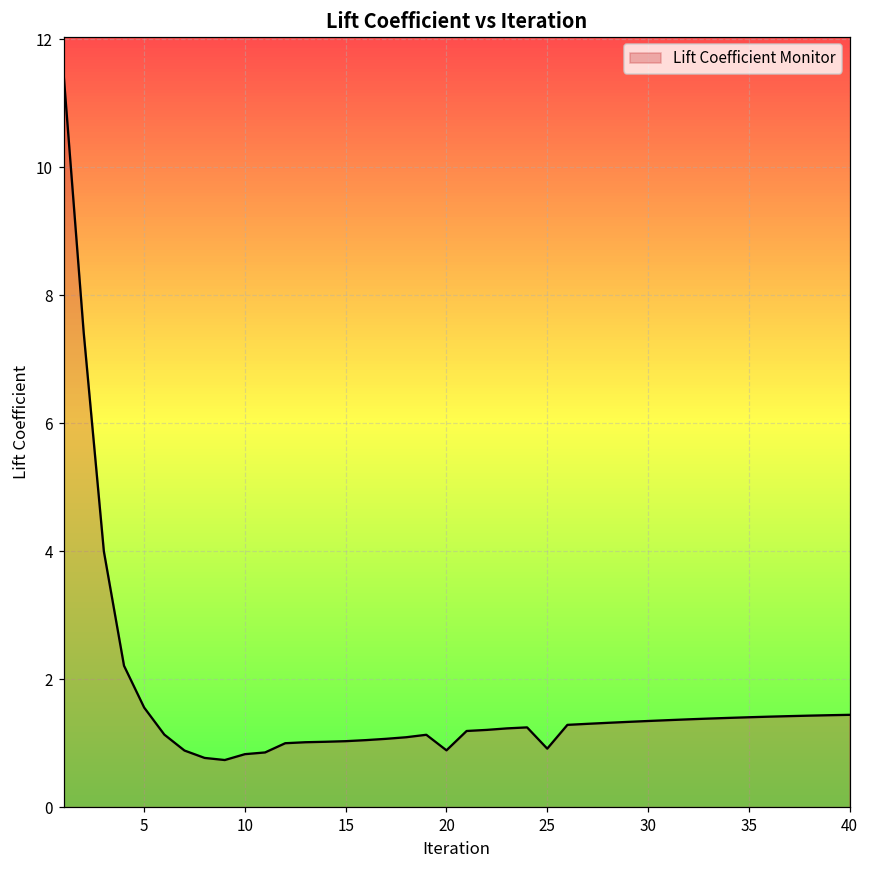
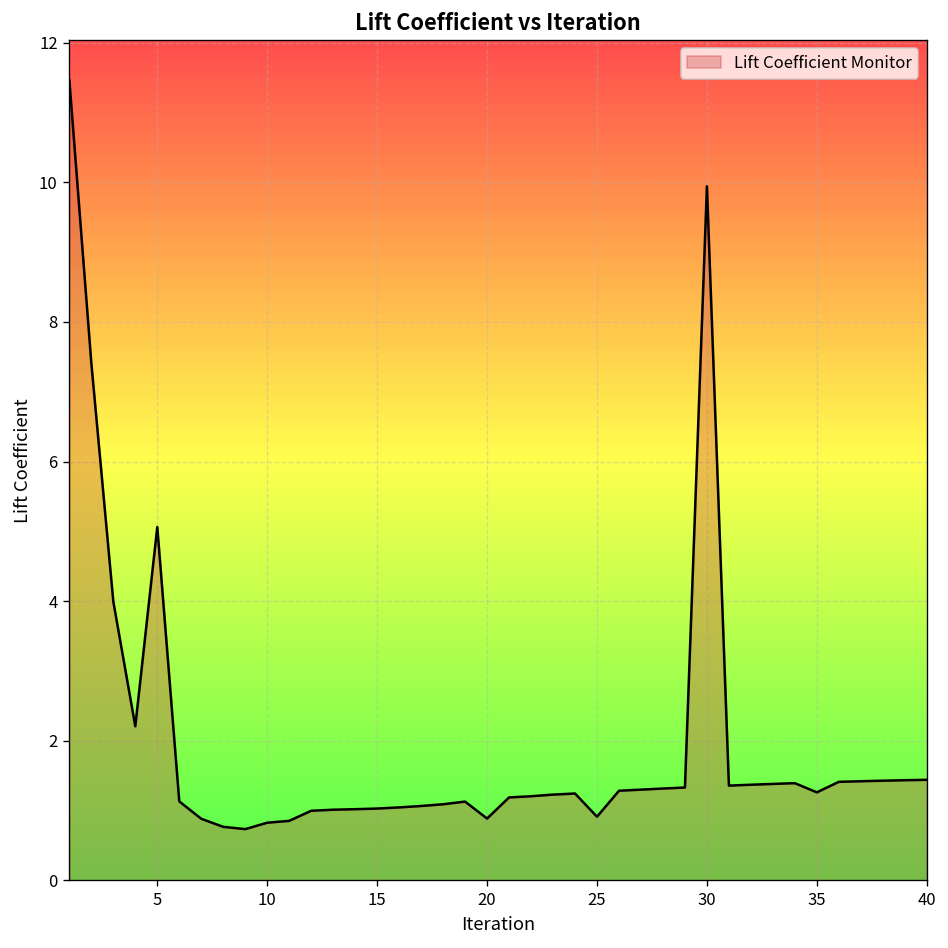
5: 1.6 -> 5.1
30: 1.3 -> 9.9
35: 1.4 -> 1.3
